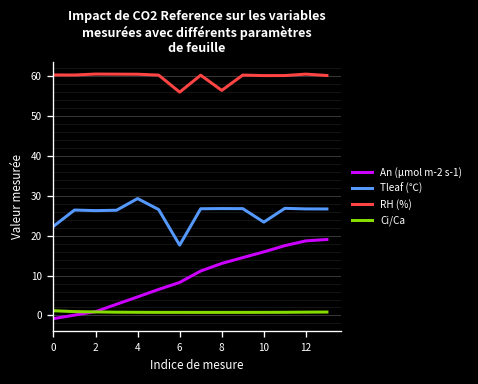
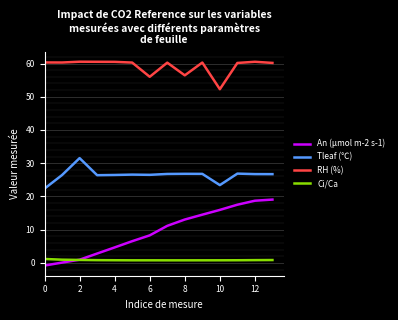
Tleaf (℃), 2: 26 -> 32
Tleaf (℃), 4: 29 -> 26
Tleaf (℃), 6: 18 -> 26
RH (%), 10: 60 -> 52
